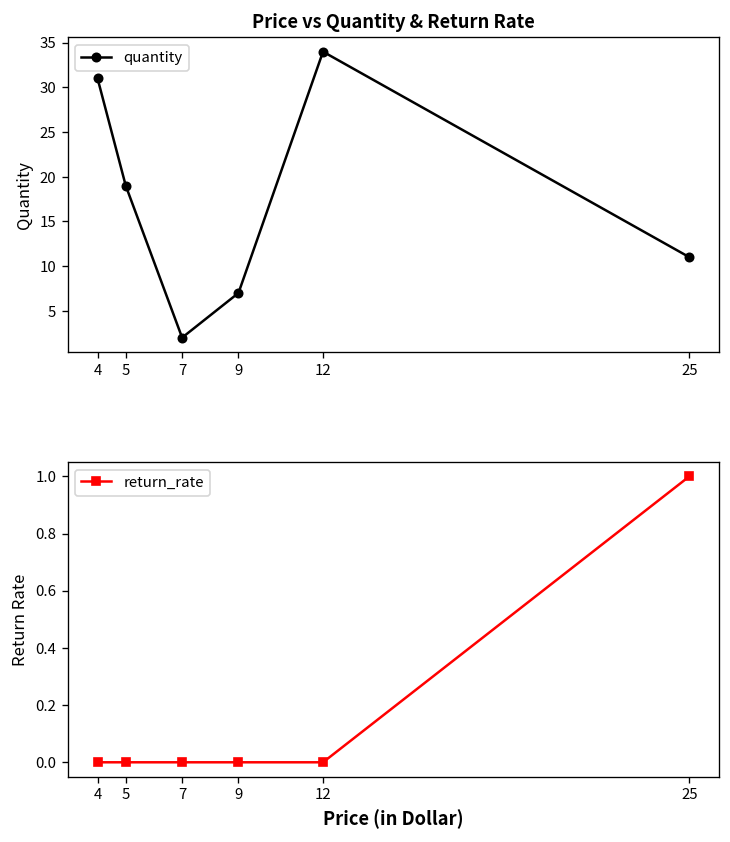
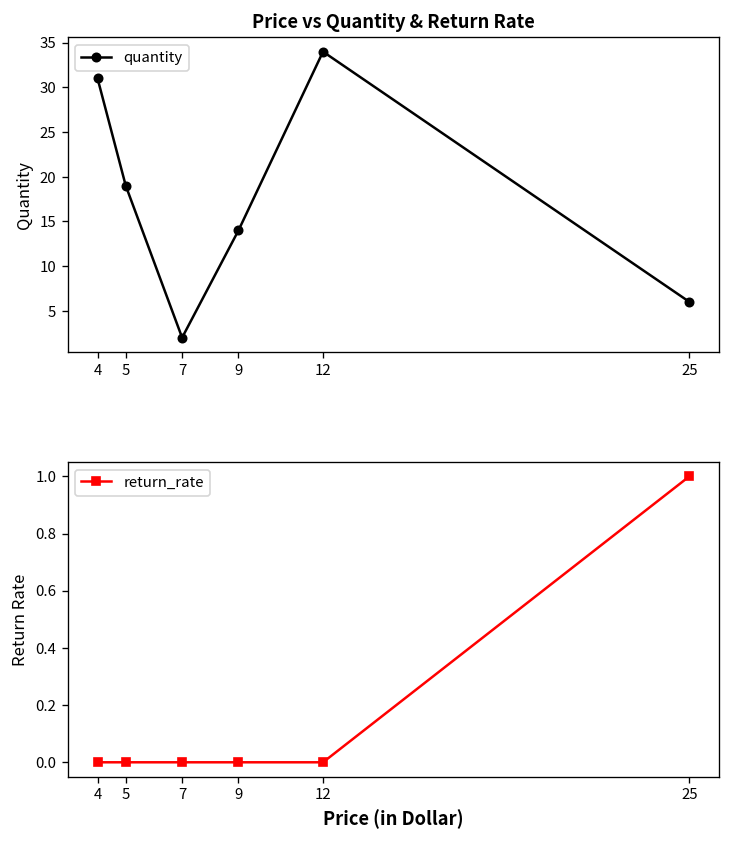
Price vs Quantity & Return Rate, 9: 7 -> 14
Price vs Quantity & Return Rate, 25: 11 -> 6
